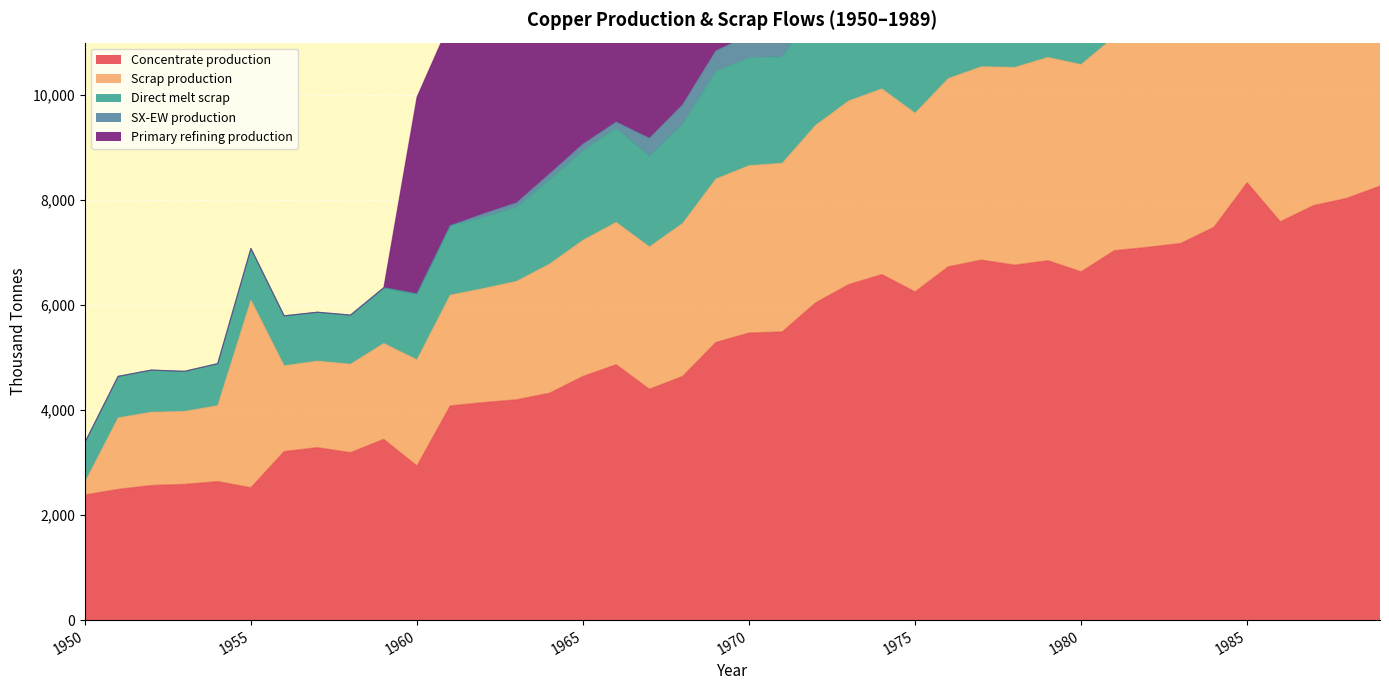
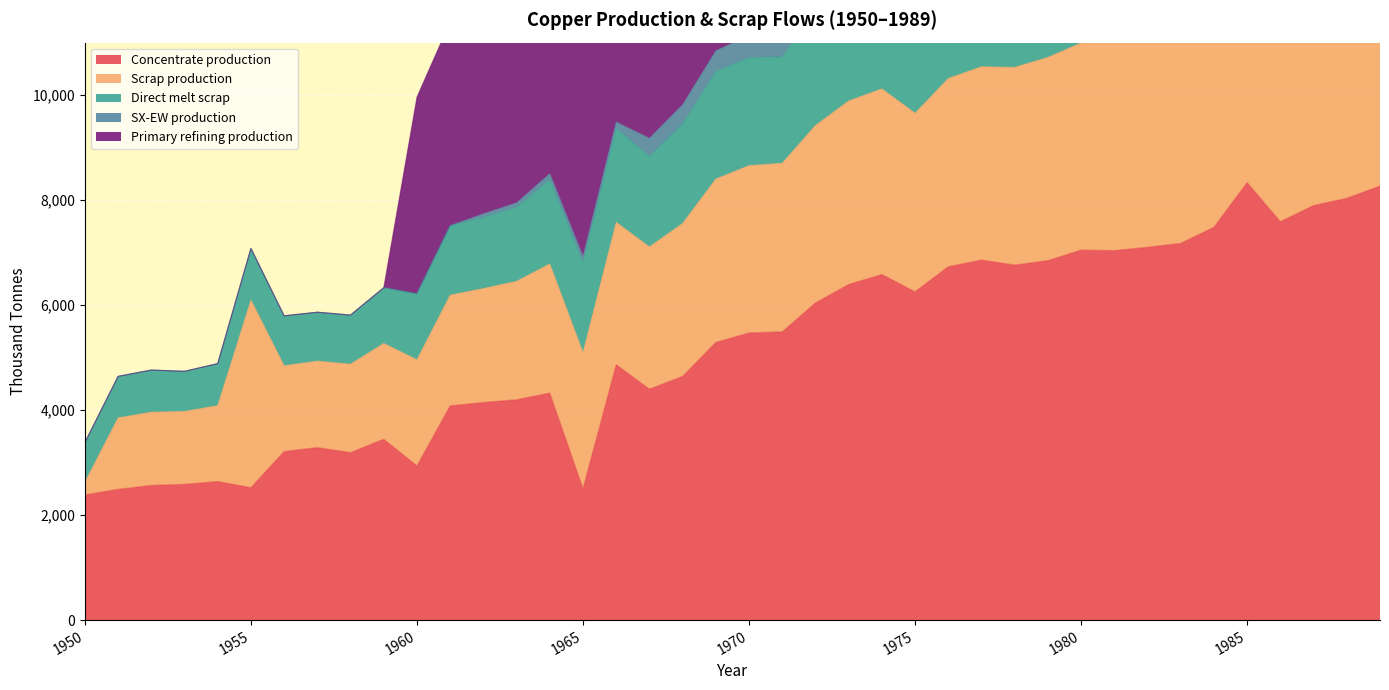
Concentrate production, 1965: 4,600 -> 2,500
Concentrate production, 1980: 6,600 -> 7,000
